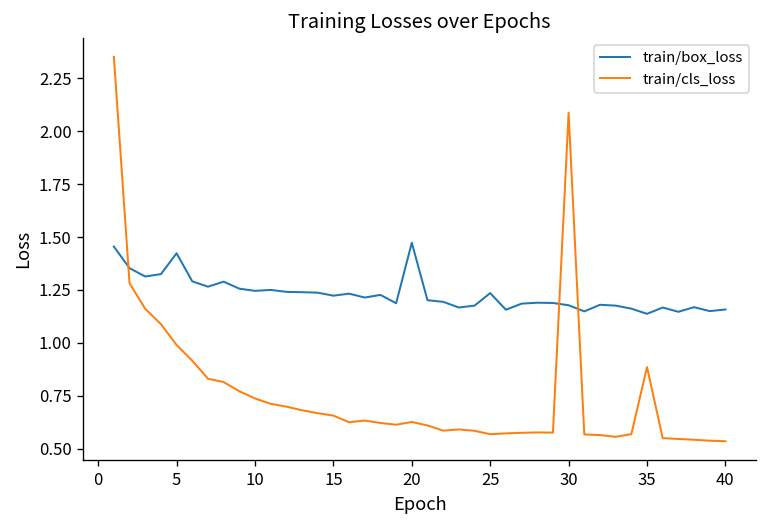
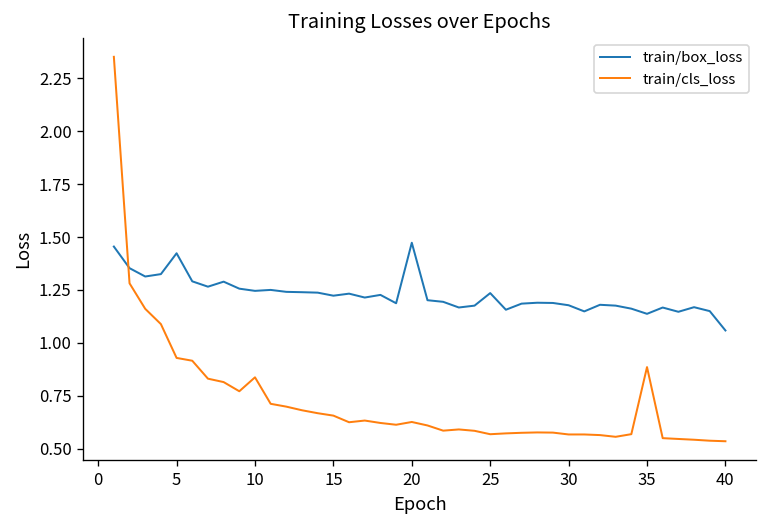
train/cls_loss, 5: 0.99 -> 0.93
train/cls_loss, 10: 0.74 -> 0.84
train/cls_loss, 30: 2.09 -> 0.57
train/box_loss, 40: 1.16 -> 1.06
